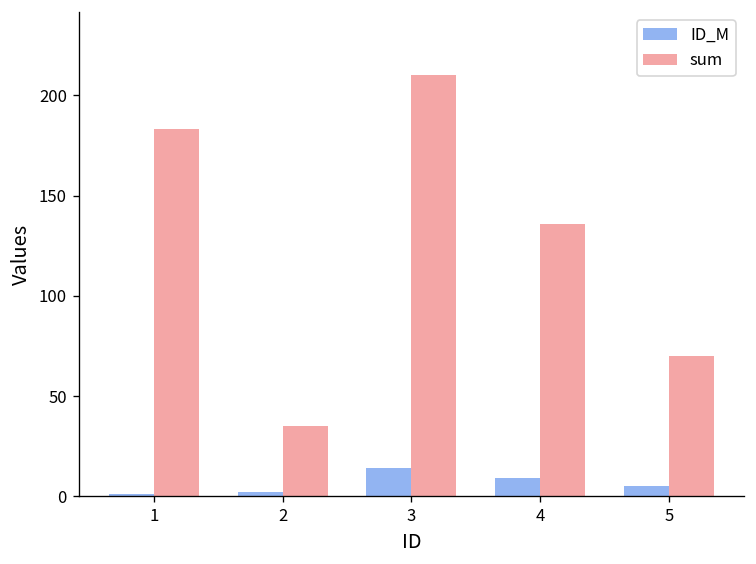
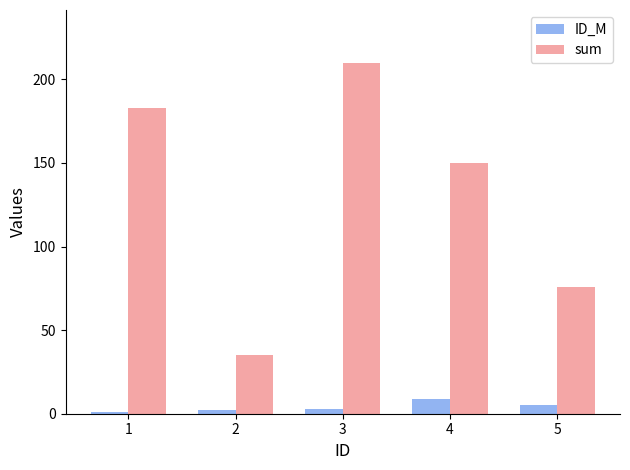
ID_M, 3: 14 -> 3
sum, 4: 136 -> 150
sum, 5: 70 -> 76
